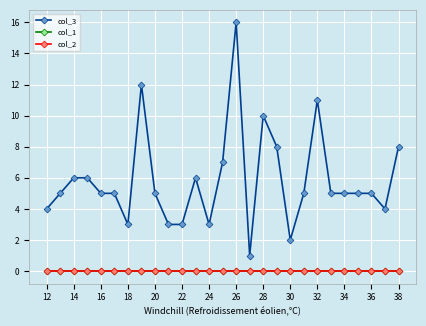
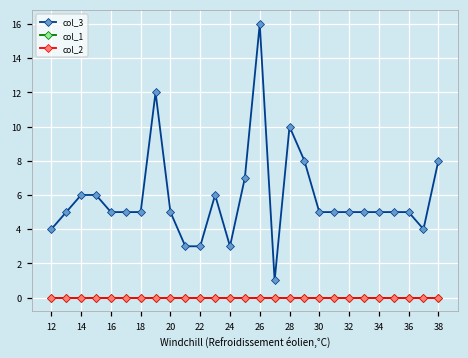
col_3, 18: 3 -> 5
col_3, 30: 2 -> 5
col_3, 32: 11 -> 5
